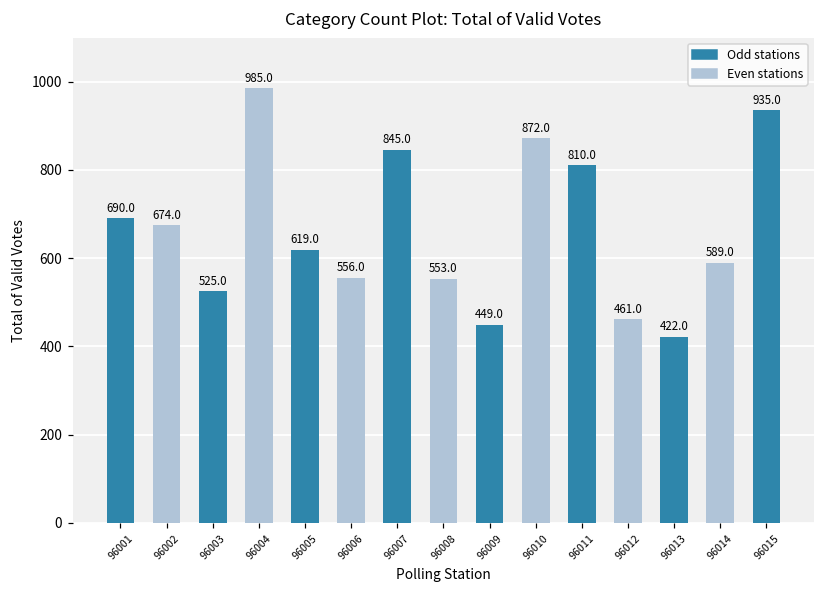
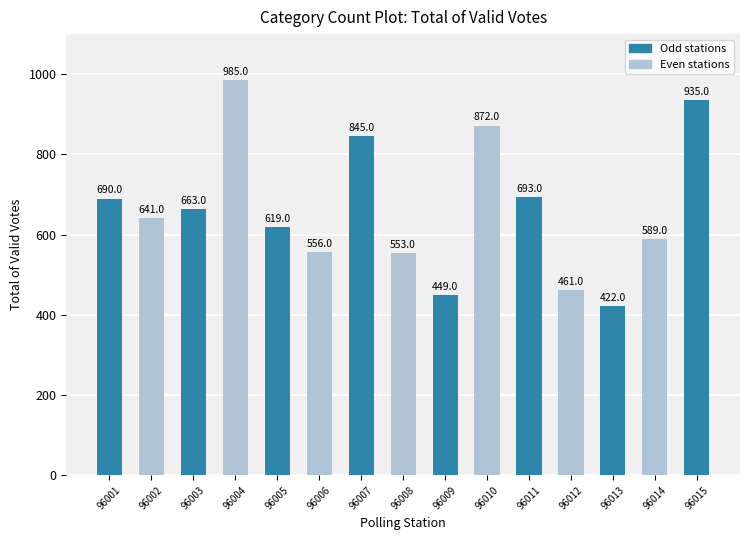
96002: 674.0 -> 641.0
96003: 525.0 -> 663.0
96011: 810.0 -> 693.0
